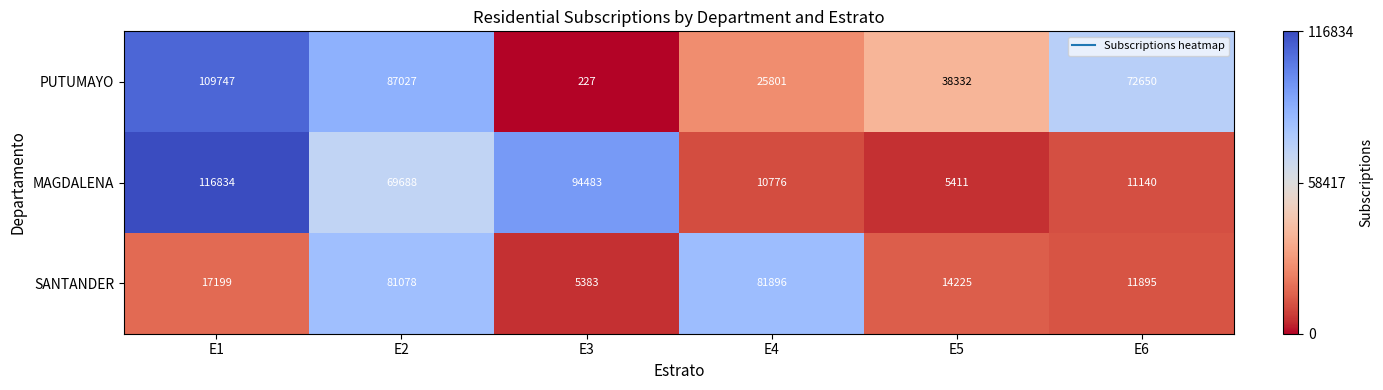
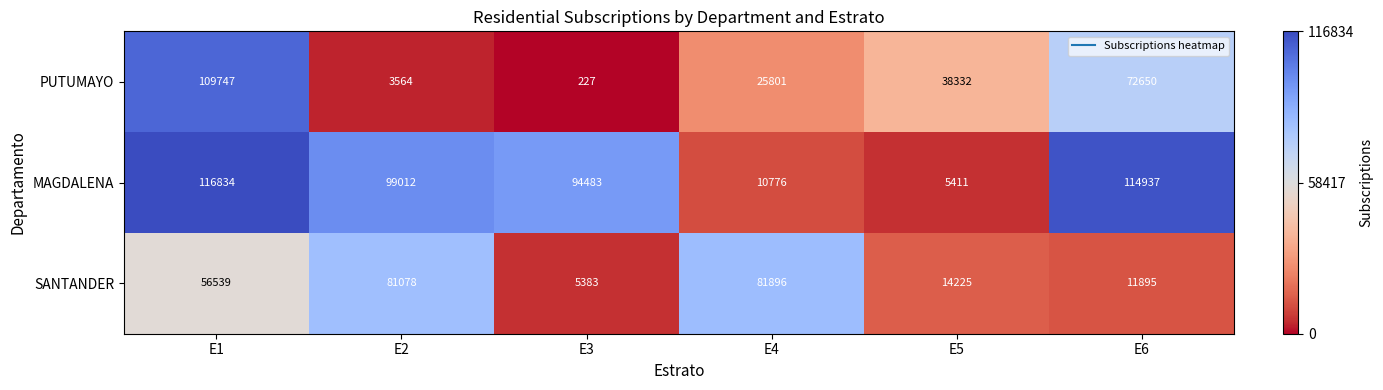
PUTUMAYO, E2: 87027 -> 3564
MAGDALENA, E2: 69688 -> 99012
MAGDALENA, E6: 11140 -> 114937
SANTANDER, E1: 17199 -> 56539
